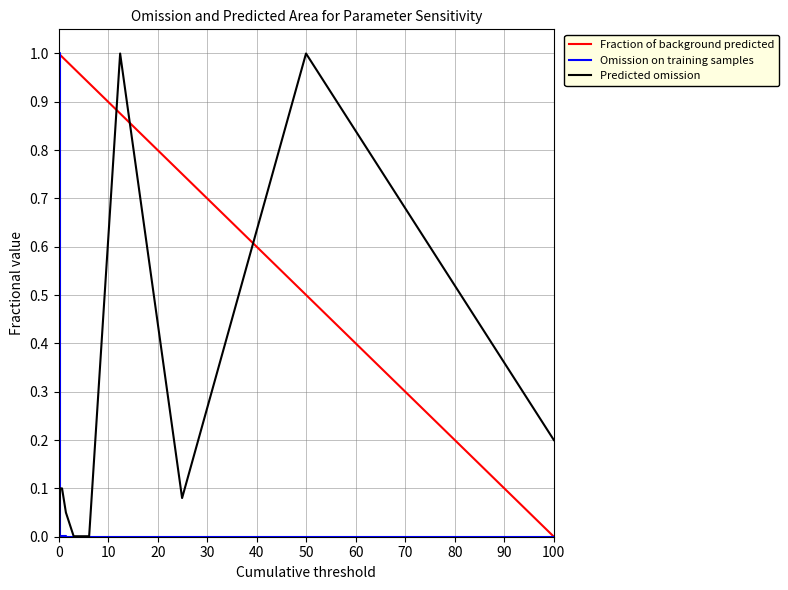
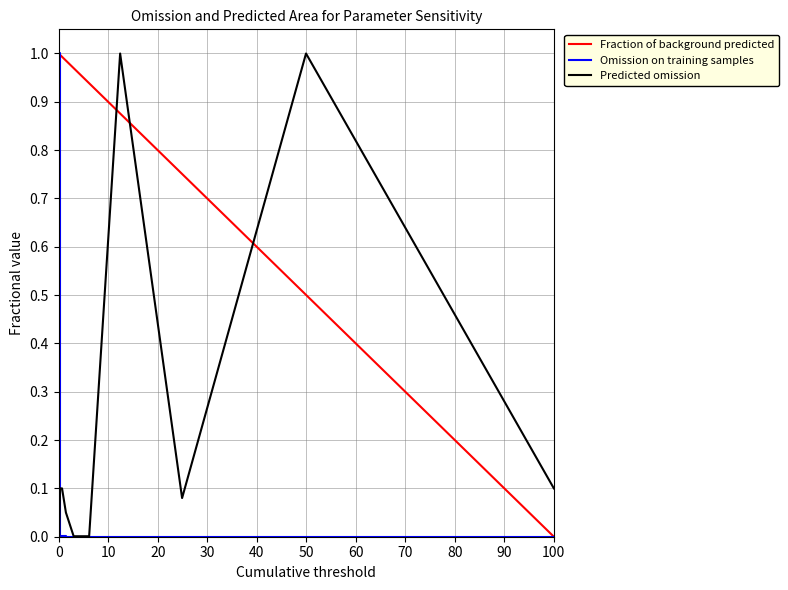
Predicted omission, 100: 0.20 -> 0.10
